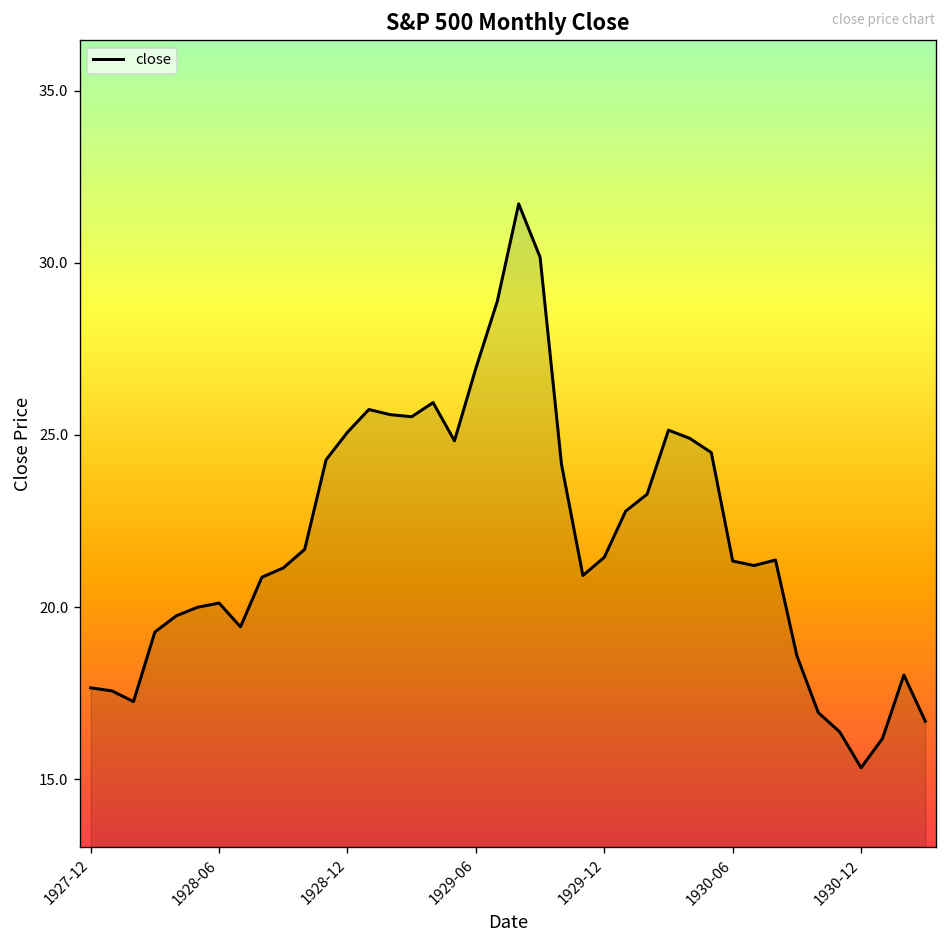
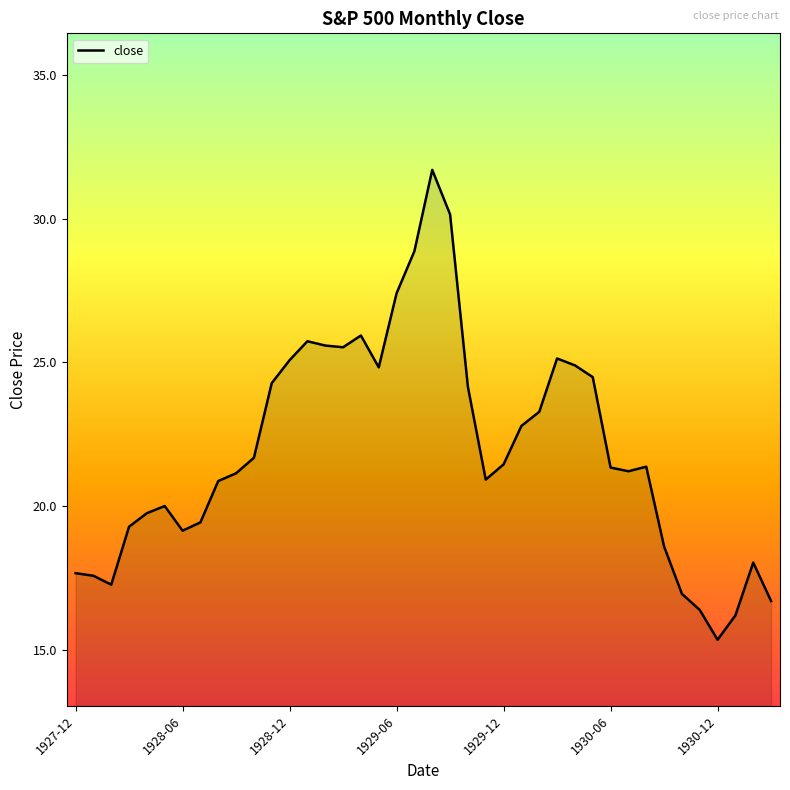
1928-06: 20.1 -> 19.1
1929-06: 26.9 -> 27.4
